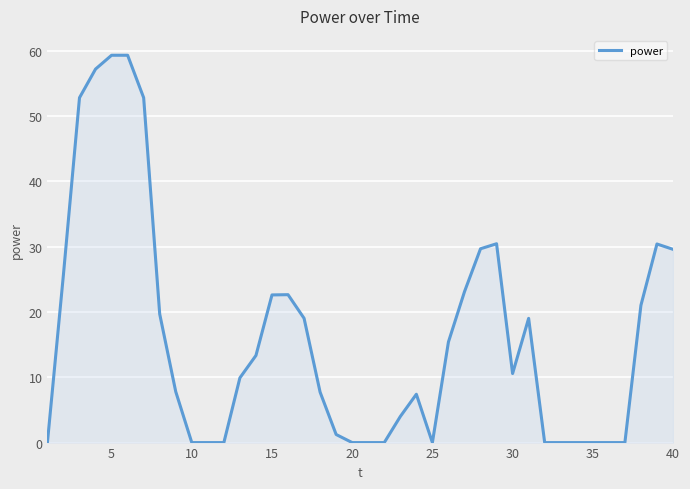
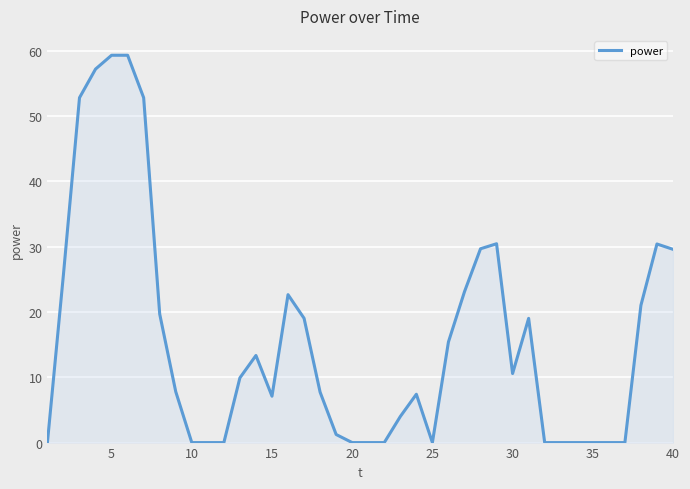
15: 23 -> 7
